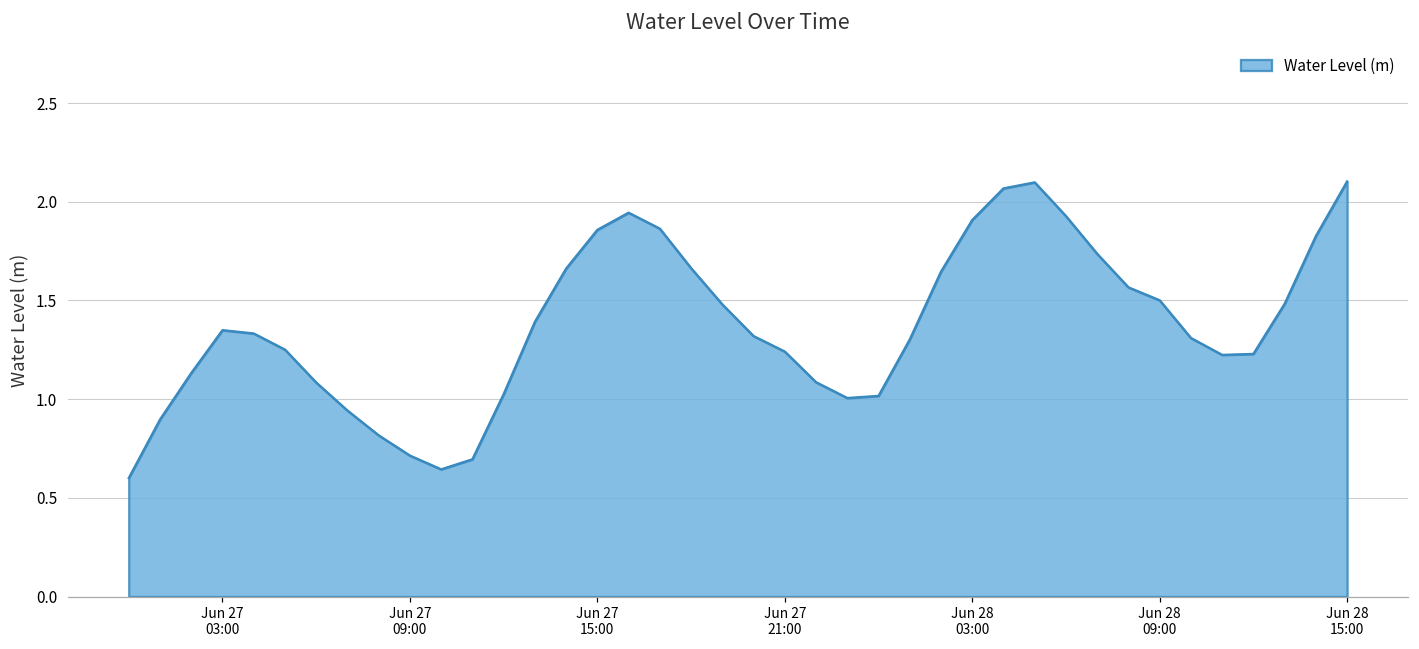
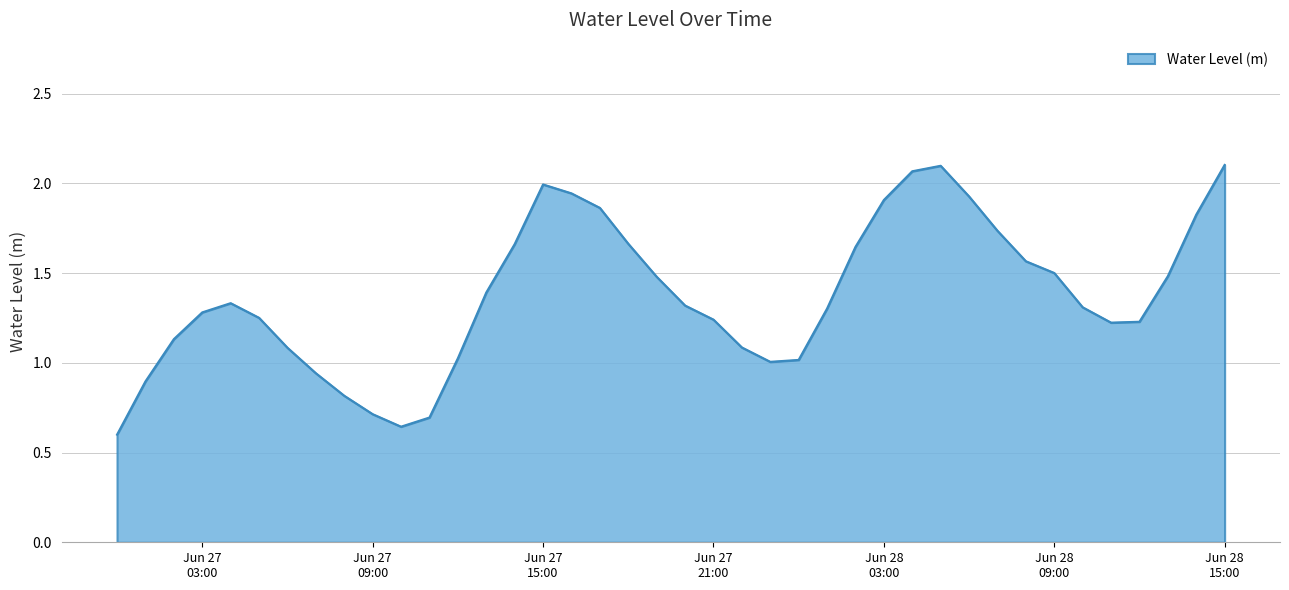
Jun 27 03:00: 1.35 -> 1.28
Jun 27 15:00: 1.86 -> 1.99
